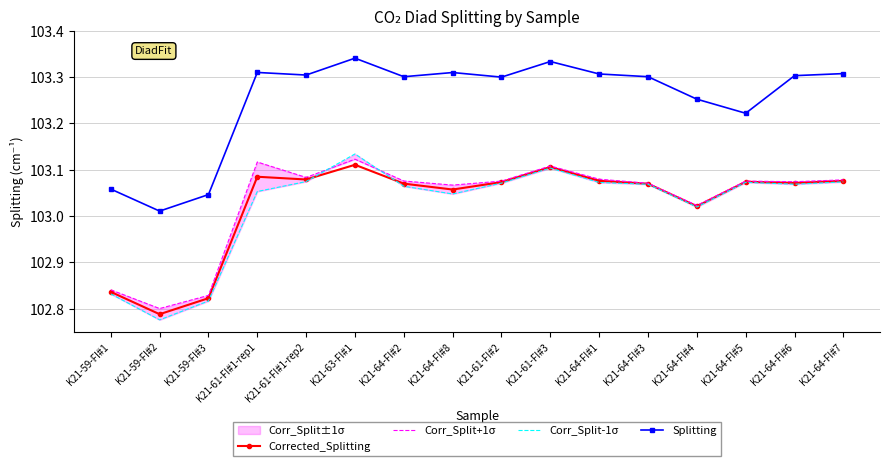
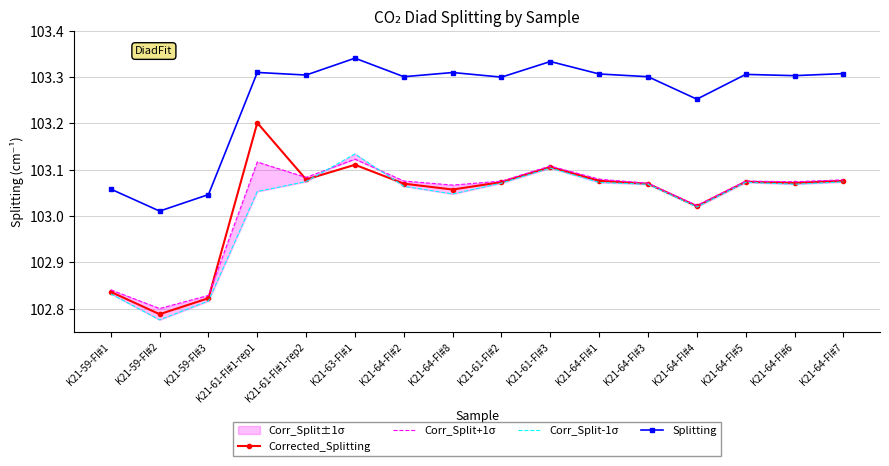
Corrected_Splitting, K21-61-FI#1-rep1: 103.08 -> 103.20
Splitting, K21-64-FI#5: 103.22 -> 103.31
